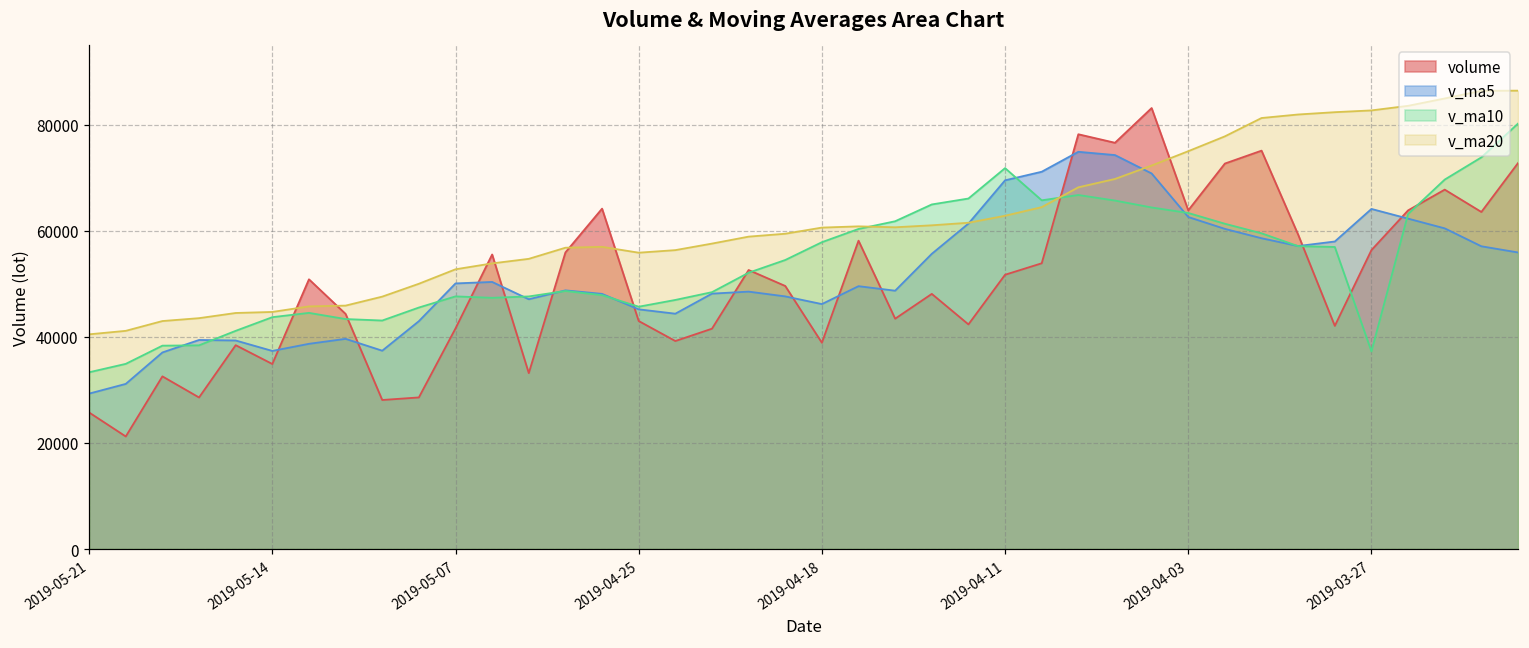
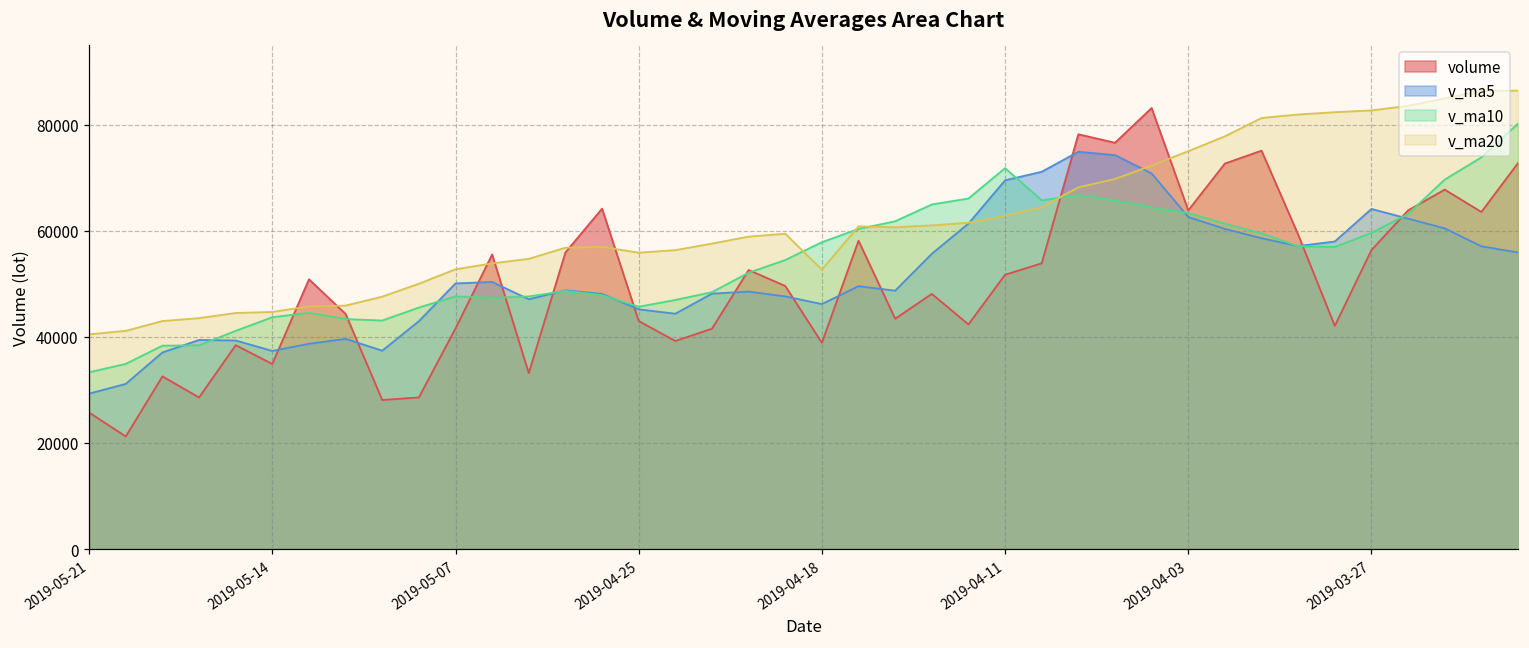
v_ma20, 2019-04-18: 61000 -> 53000
v_ma10, 2019-03-27: 37000 -> 60000
